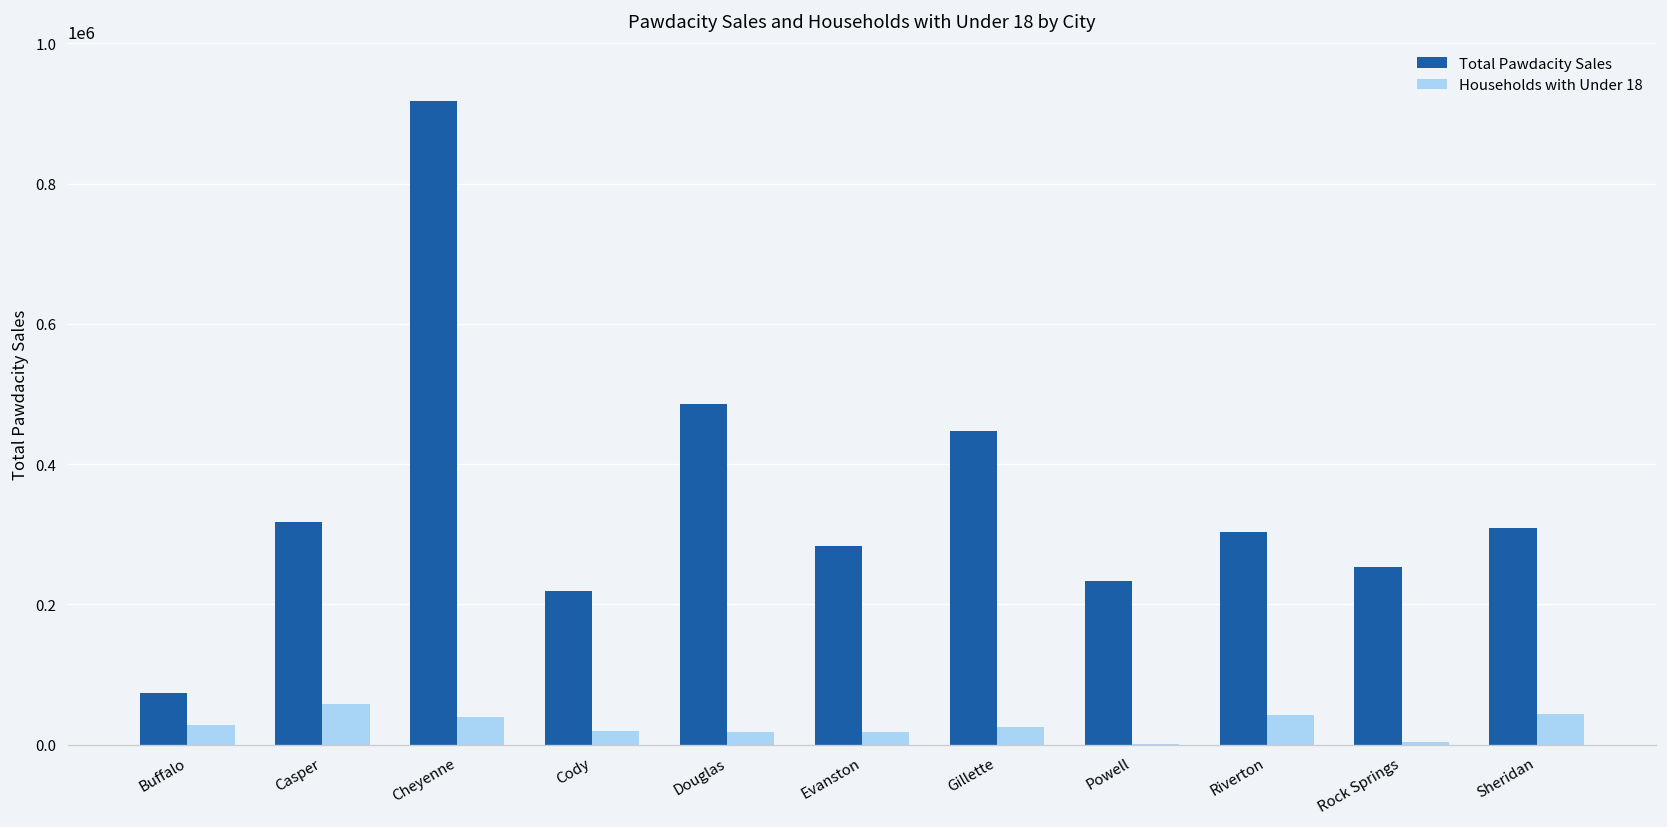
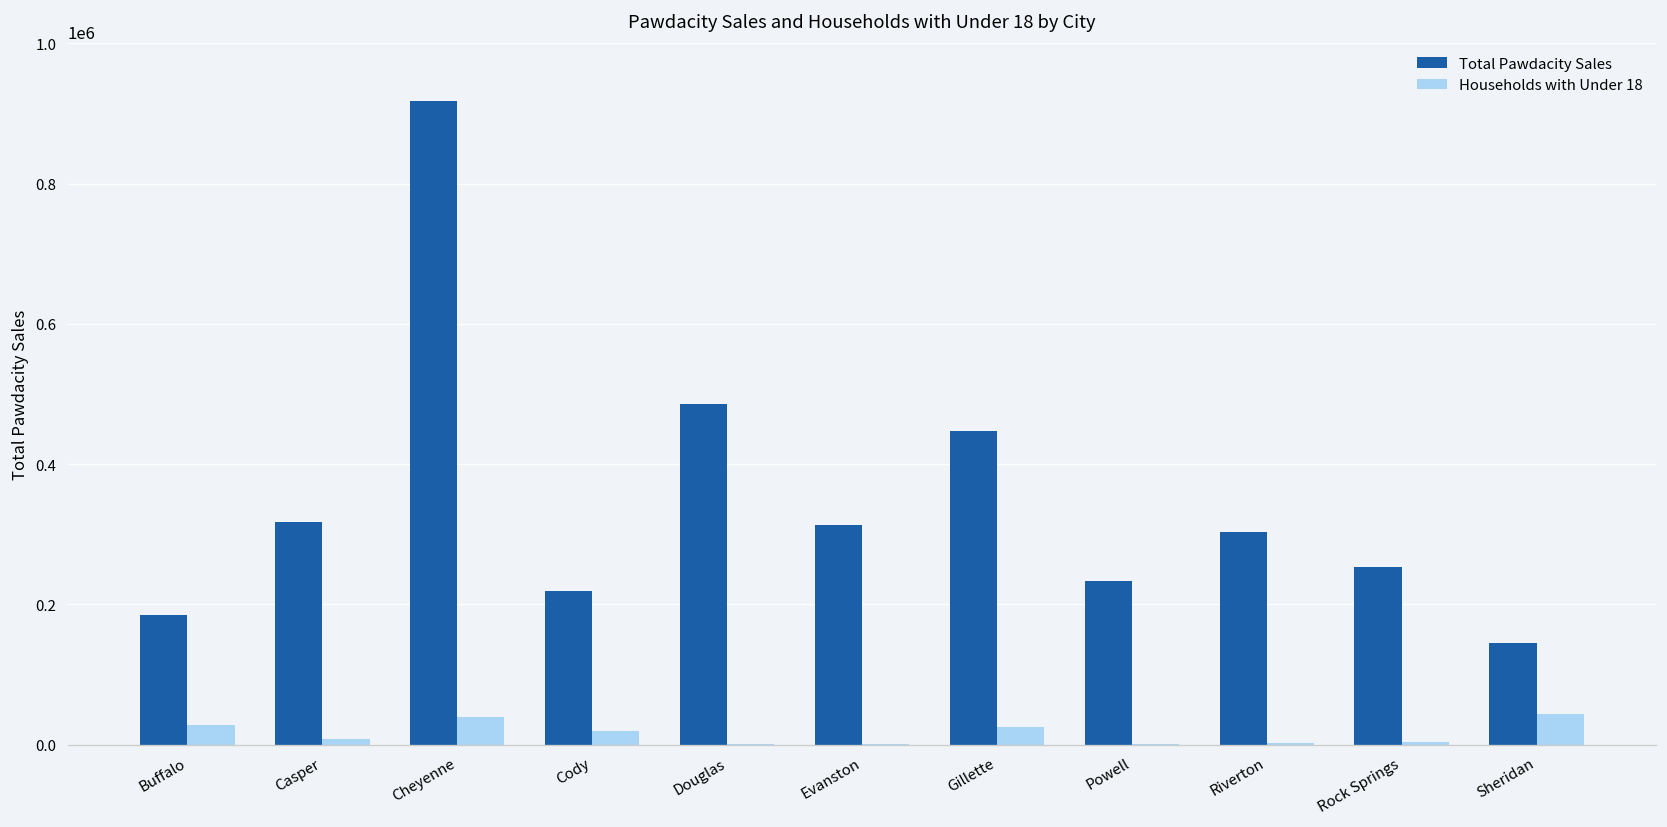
Total Pawdacity Sales, Buffalo: 70000 -> 190000
Households with Under 18, Casper: 60000 -> 10000
Households with Under 18, Douglas: 20000 -> 0
Total Pawdacity Sales, Evanston: 280000 -> 310000
Households with Under 18, Evanston: 20000 -> 0
Households with Under 18, Riverton: 40000 -> 0
Total Pawdacity Sales, Sheridan: 310000 -> 150000
